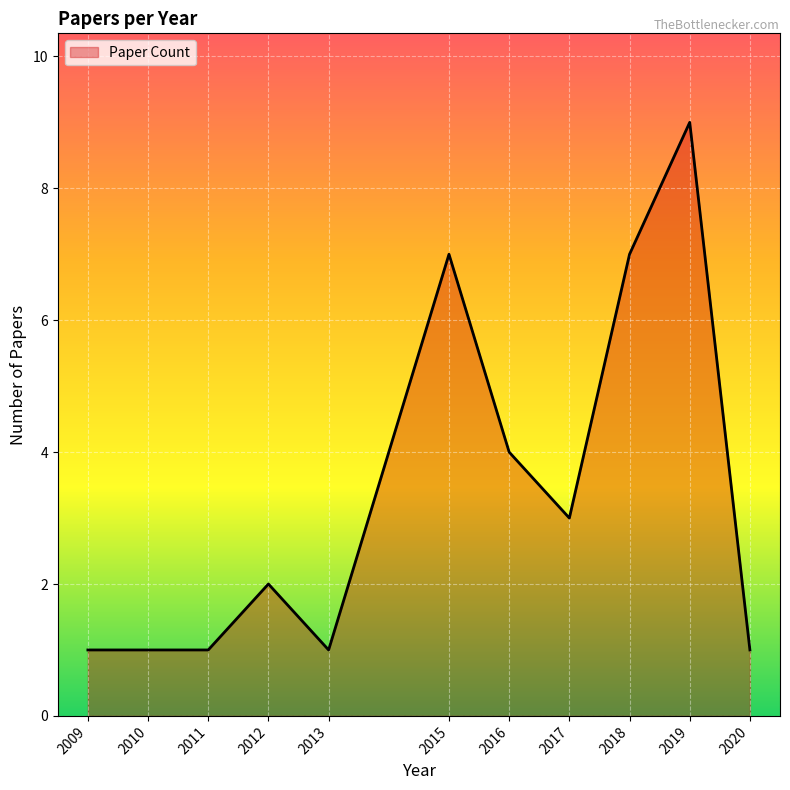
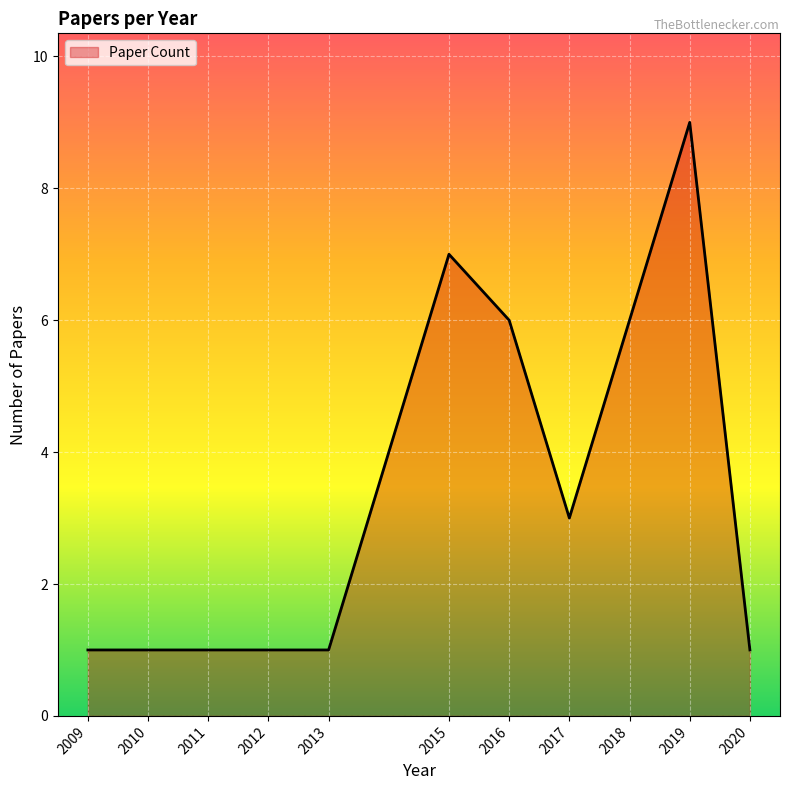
2012: 2 -> 1
2016: 4 -> 6
2018: 7 -> 6
